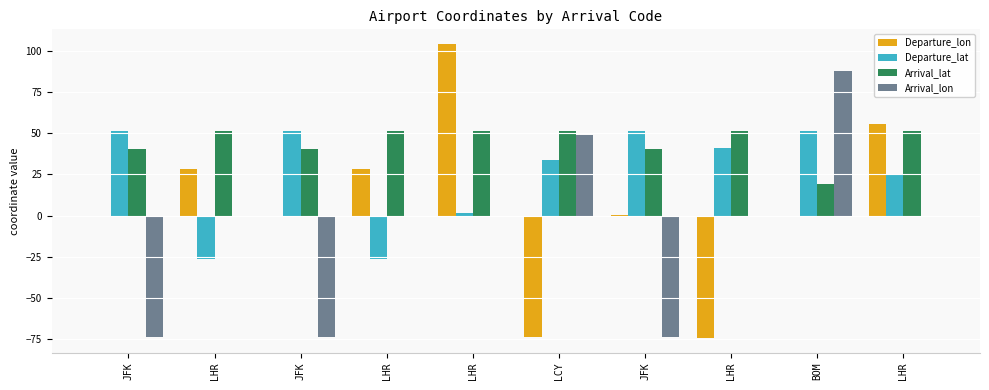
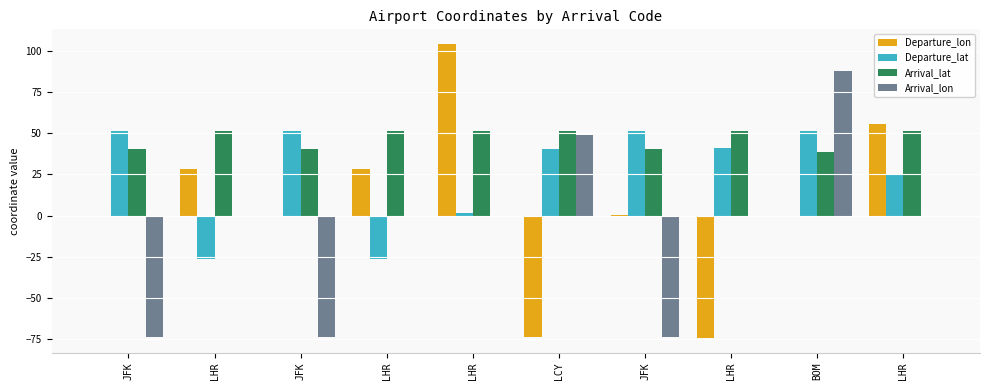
Departure_lat, LCY: 34 -> 41
Arrival_lat, BOM: 19 -> 39
